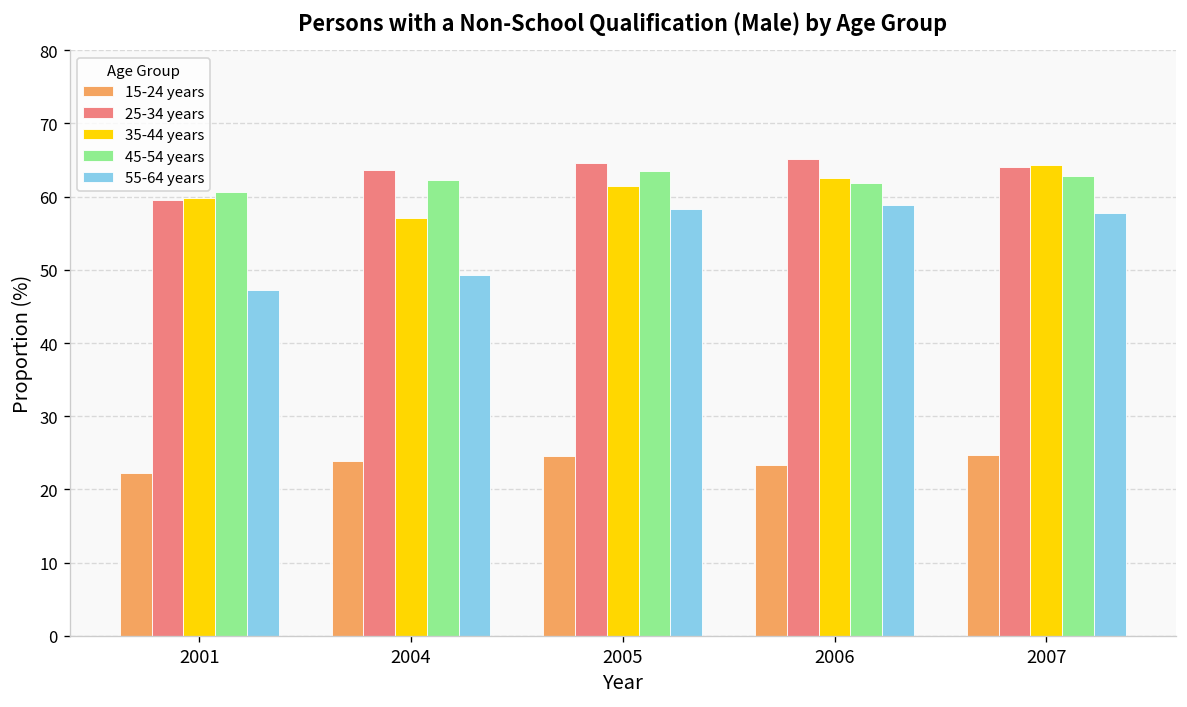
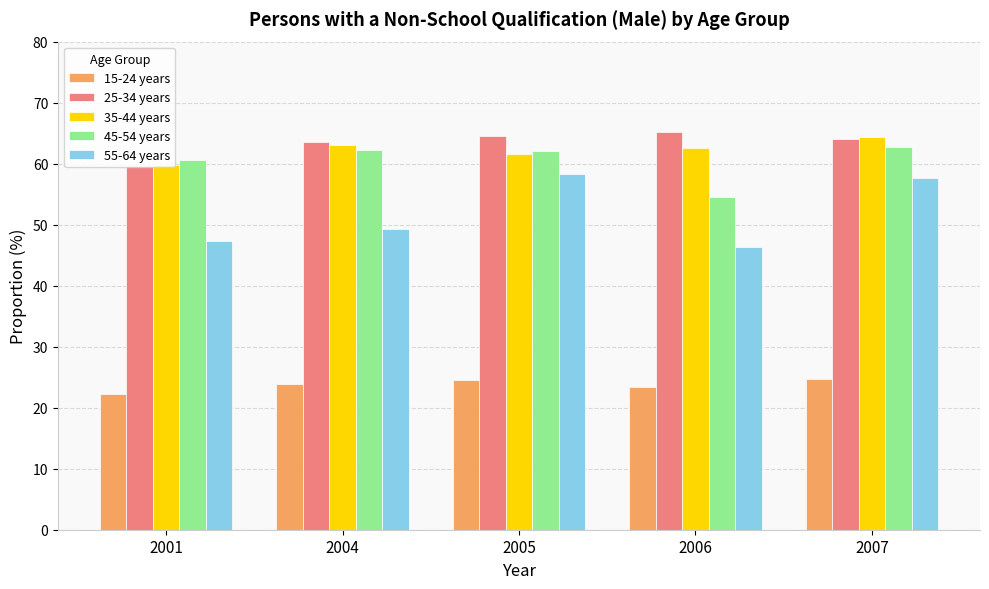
35-44 years, 2004: 57 -> 63
45-54 years, 2005: 64 -> 62
45-54 years, 2006: 62 -> 55
55-64 years, 2006: 59 -> 46
